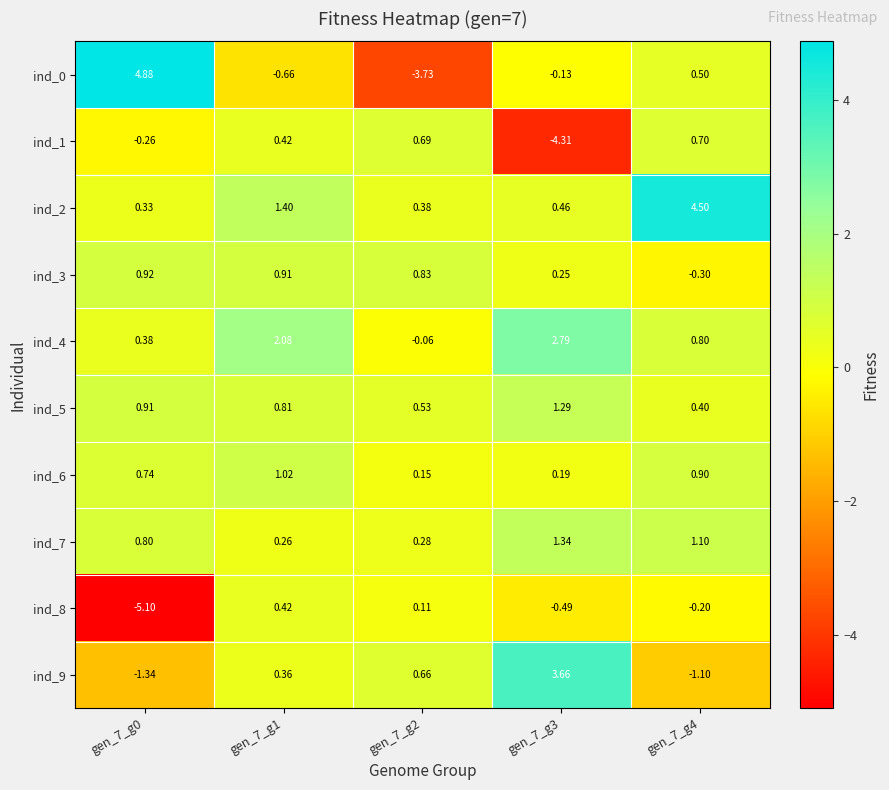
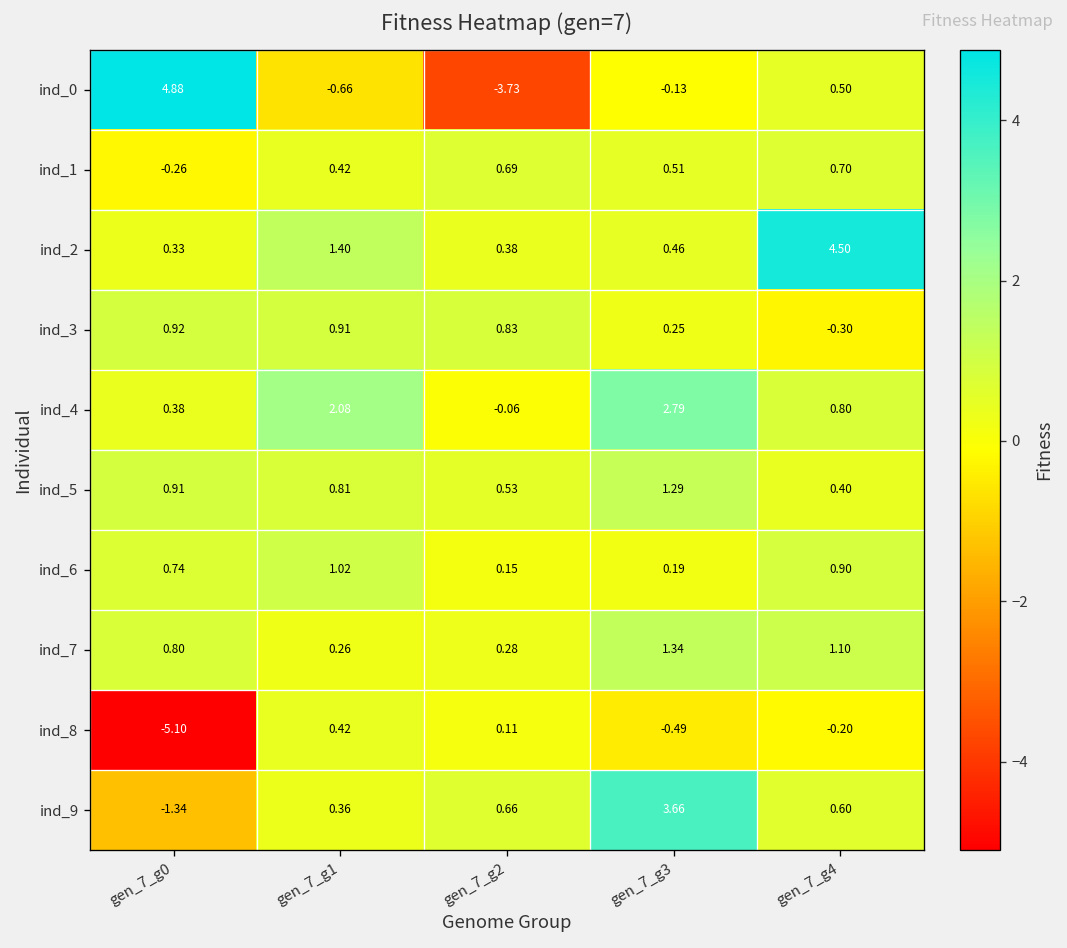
ind_1, gen_7_g3: -4.31 -> 0.51
ind_9, gen_7_g4: -1.10 -> 0.60
